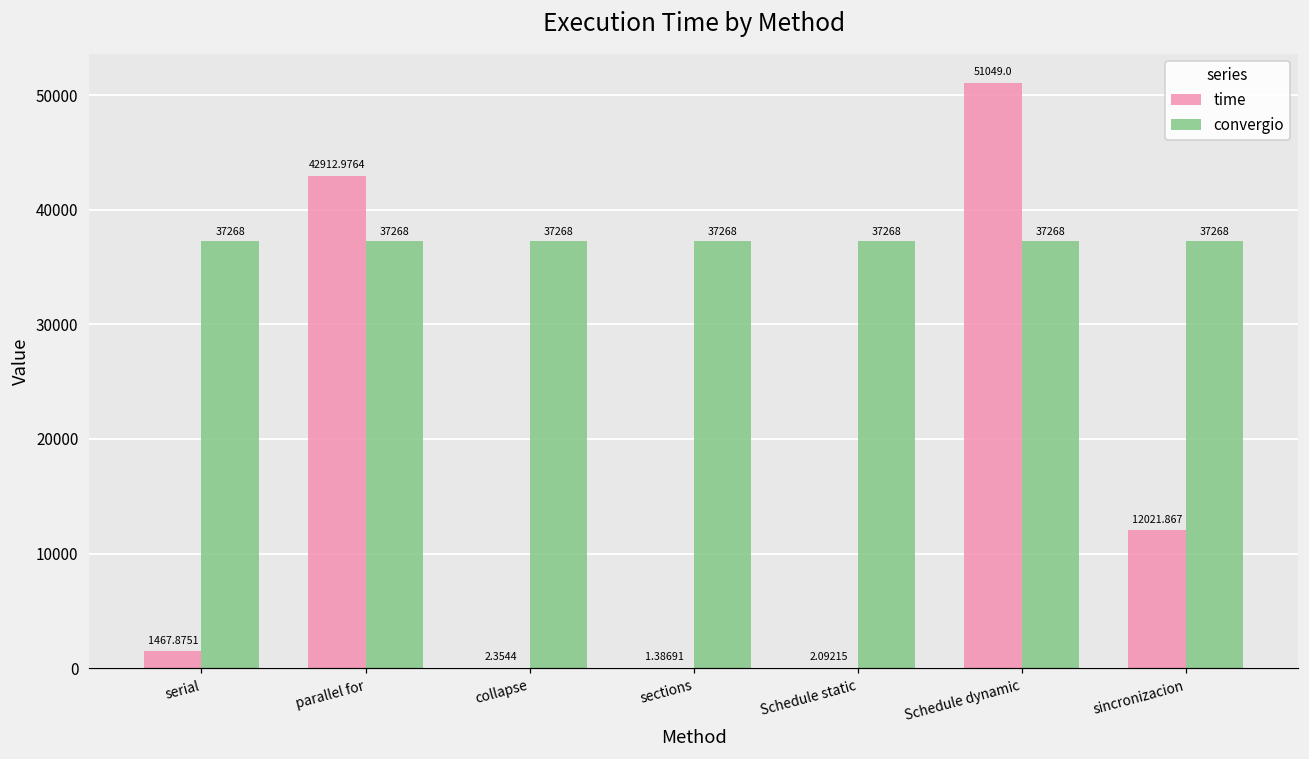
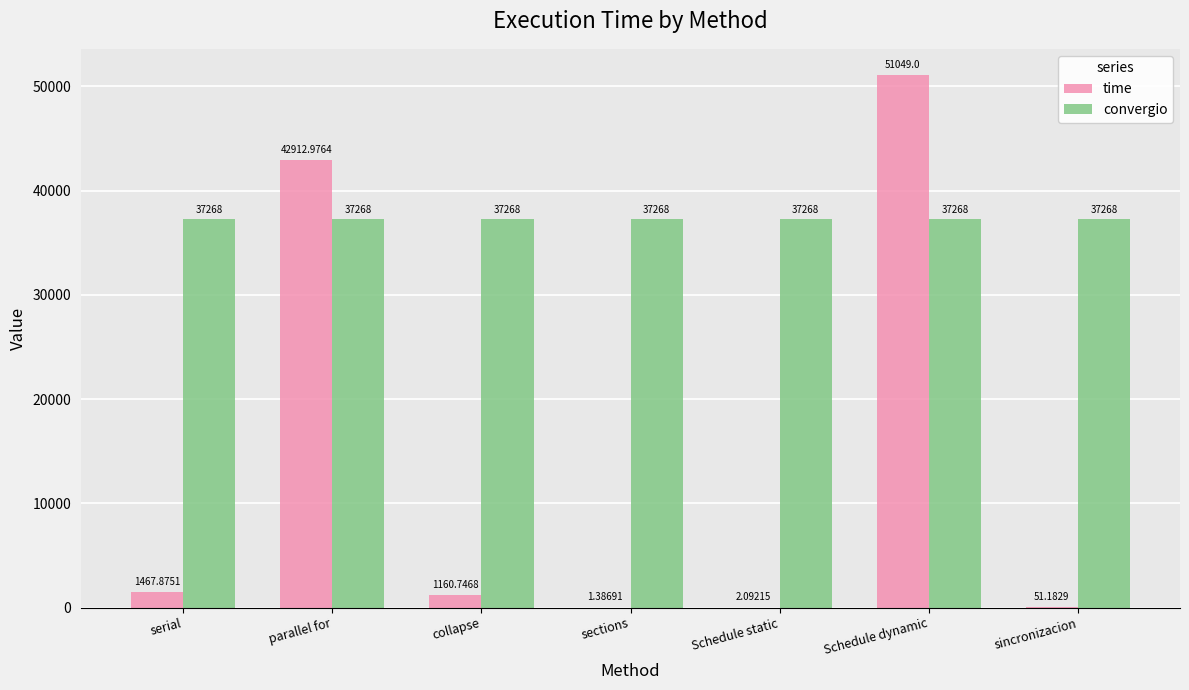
time, collapse: 2.3544 -> 1160.7468
time, sincronizacion: 12021.867 -> 51.1829
